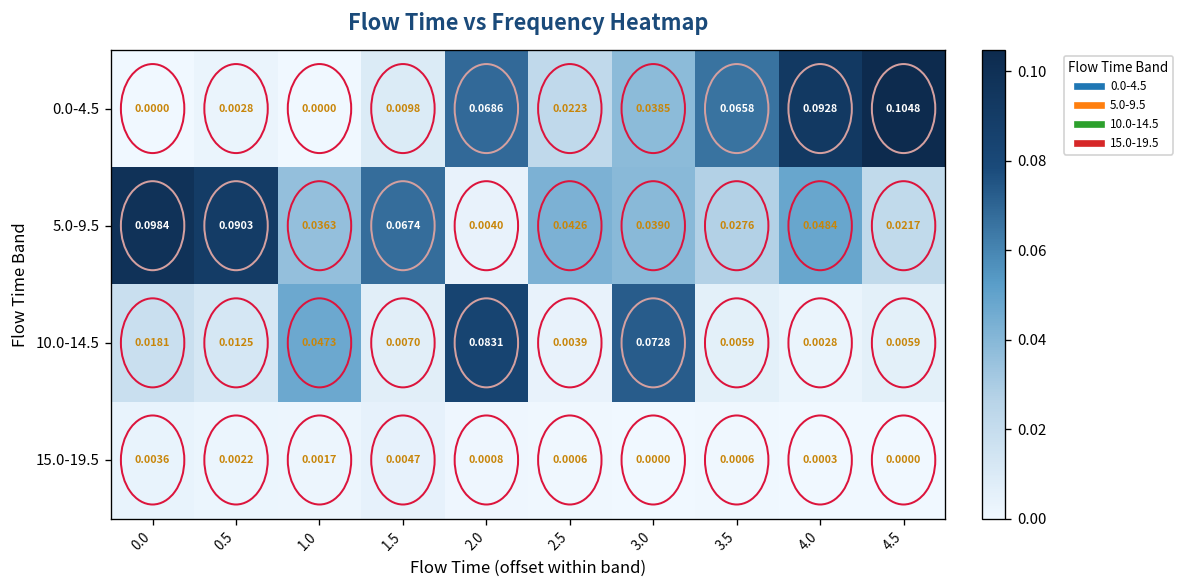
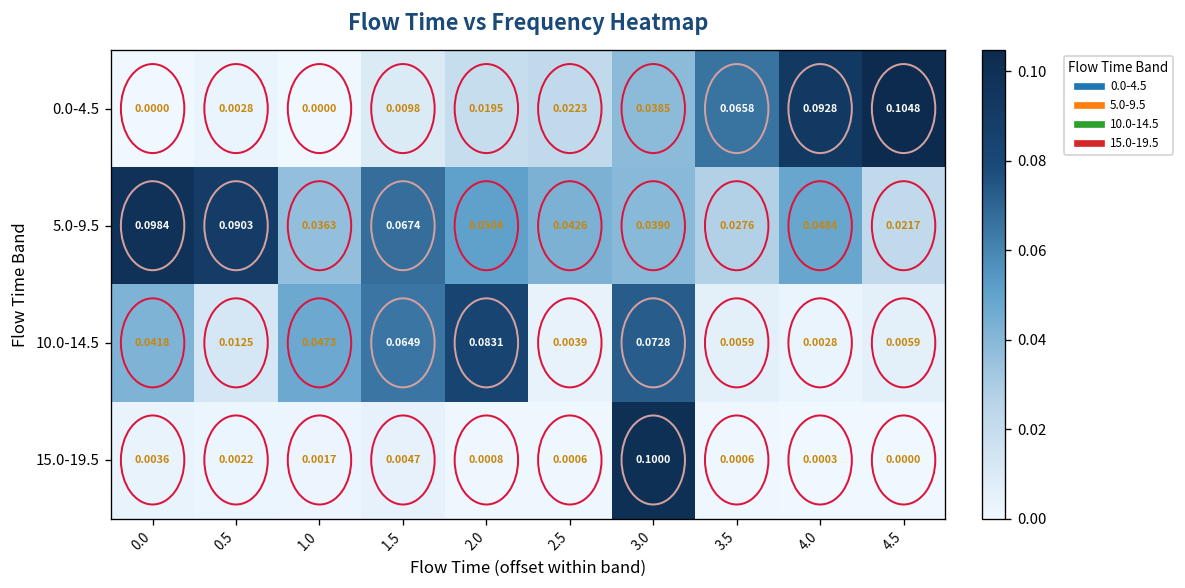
0.0-4.5, 2.0: 0.0686 -> 0.0195
5.0-9.5, 2.0: 0.0040 -> 0.0504
10.0-14.5, 0.0: 0.0181 -> 0.0418
10.0-14.5, 1.5: 0.0070 -> 0.0649
15.0-19.5, 3.0: 0.0000 -> 0.1000
